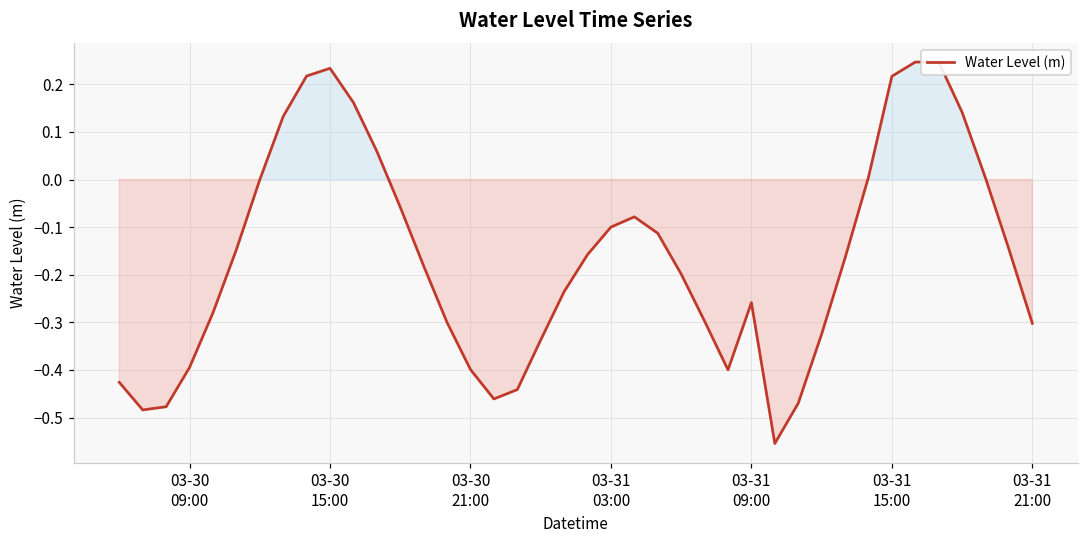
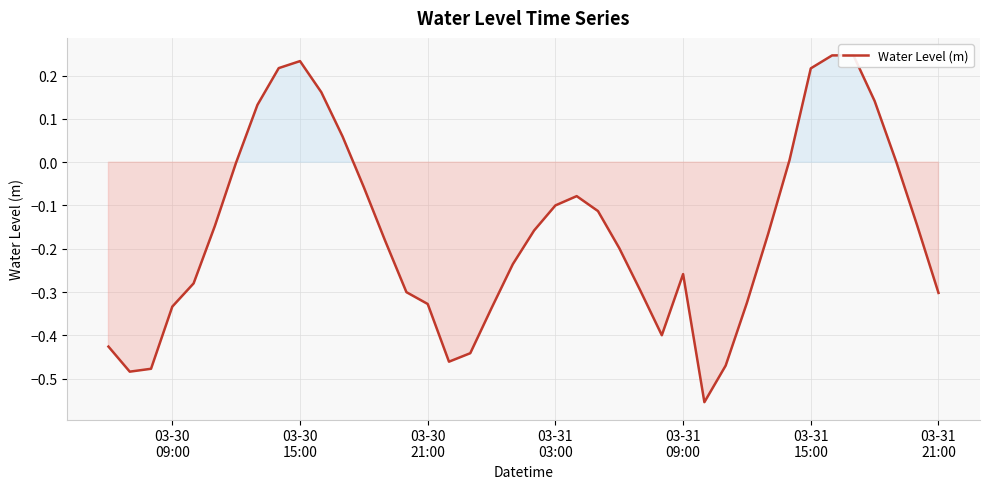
03-30 09:00: -0.39 -> -0.33
03-30 21:00: -0.40 -> -0.33
